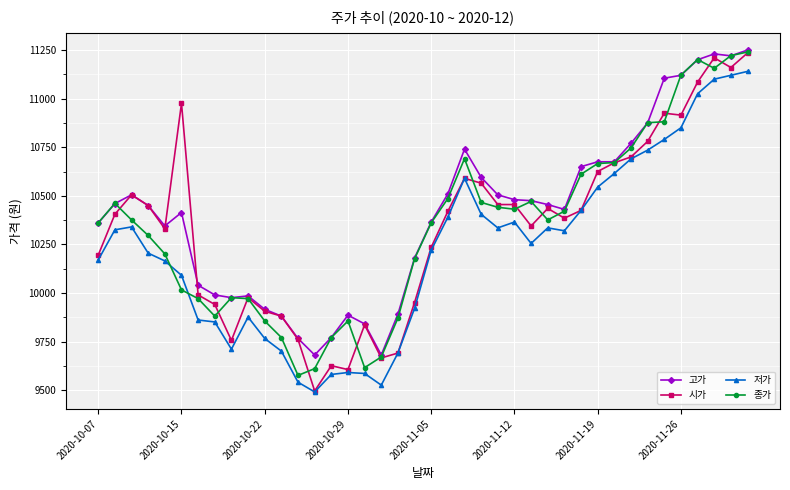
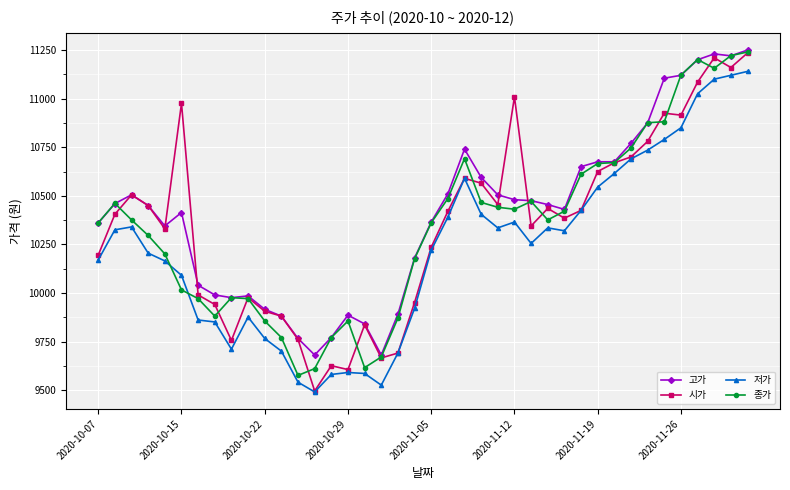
시가, 2020-11-12: 10460 -> 11010
